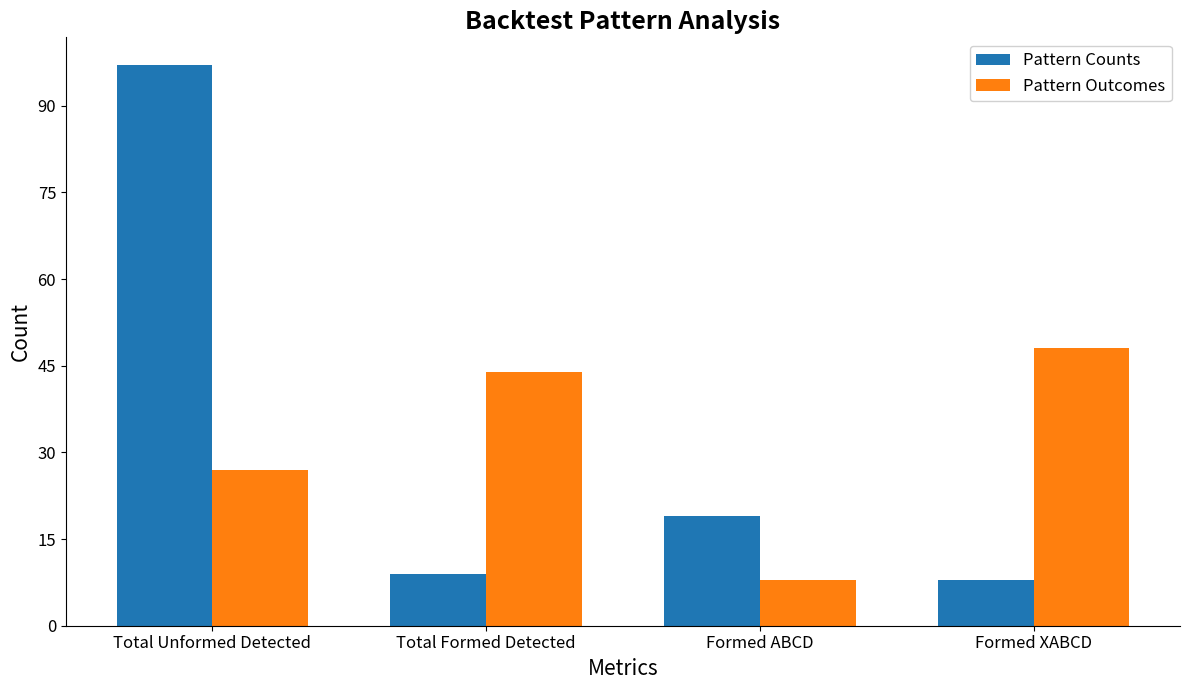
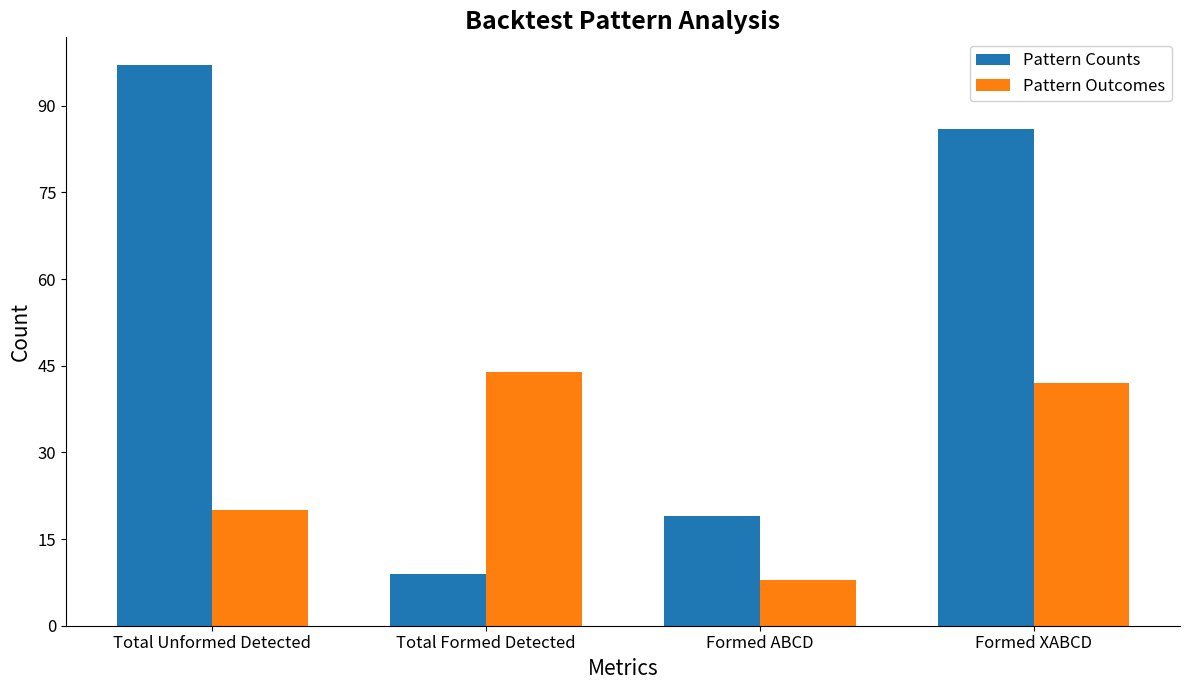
Pattern Outcomes, Total Unformed Detected: 27 -> 20
Pattern Counts, Formed XABCD: 8 -> 86
Pattern Outcomes, Formed XABCD: 48 -> 42
